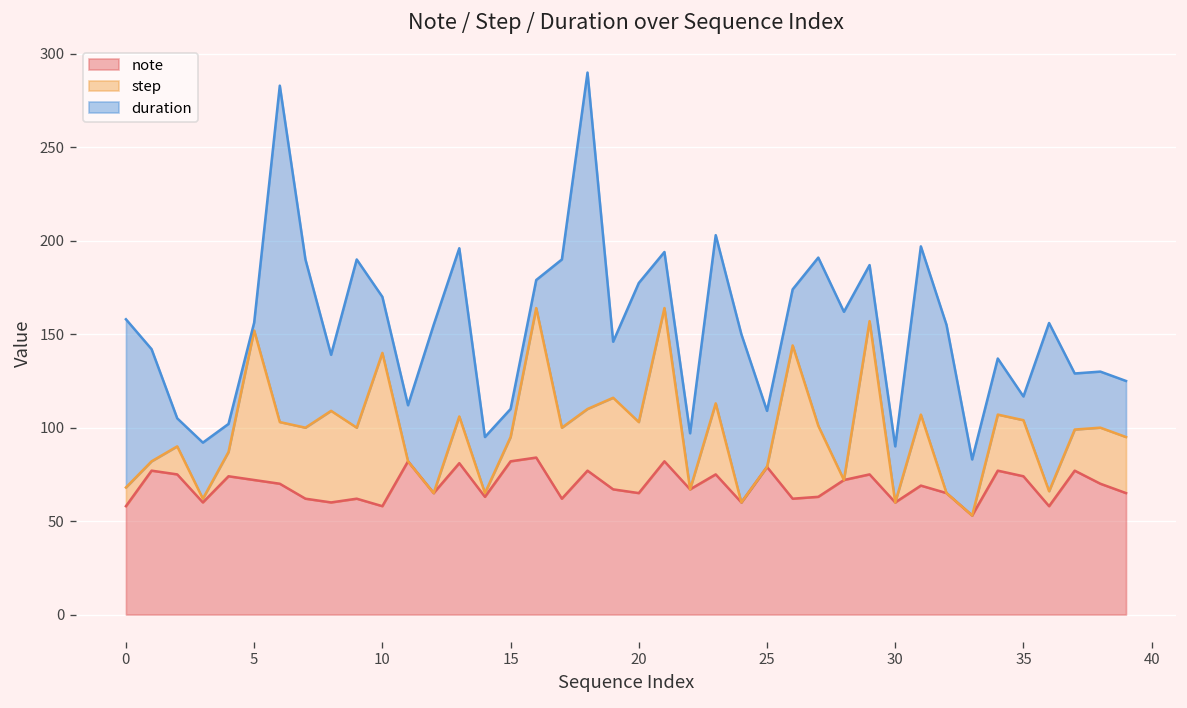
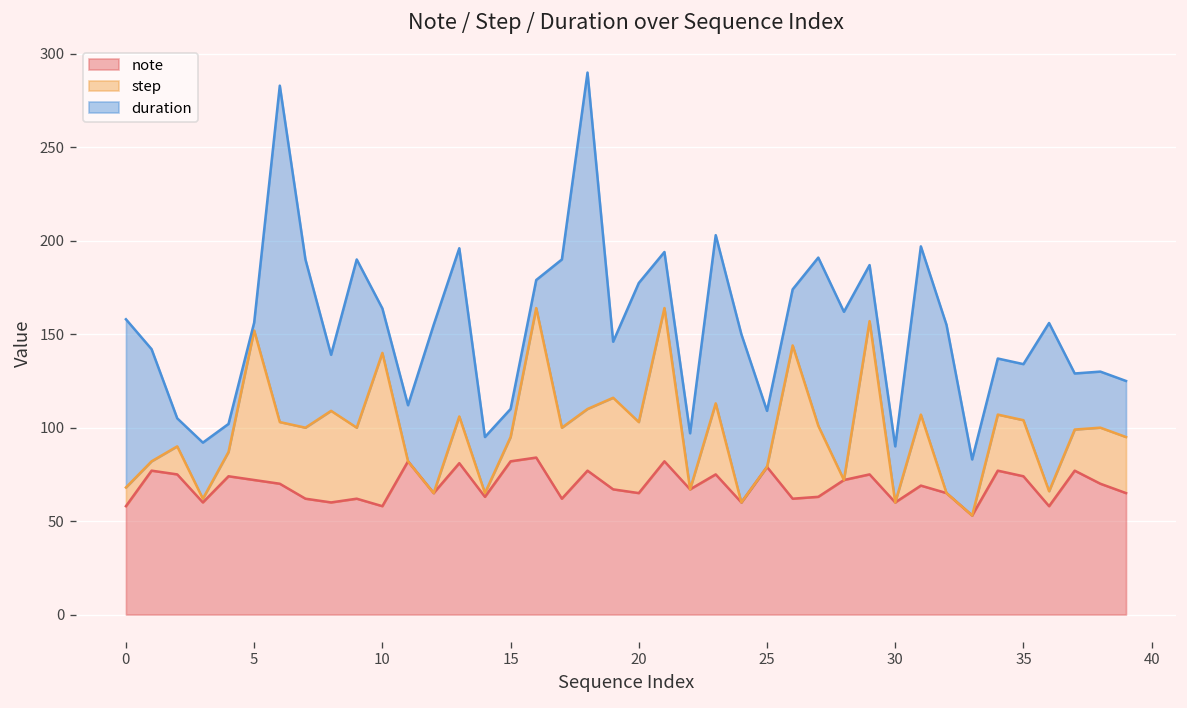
duration, 10: 30 -> 24
duration, 35: 13 -> 30
